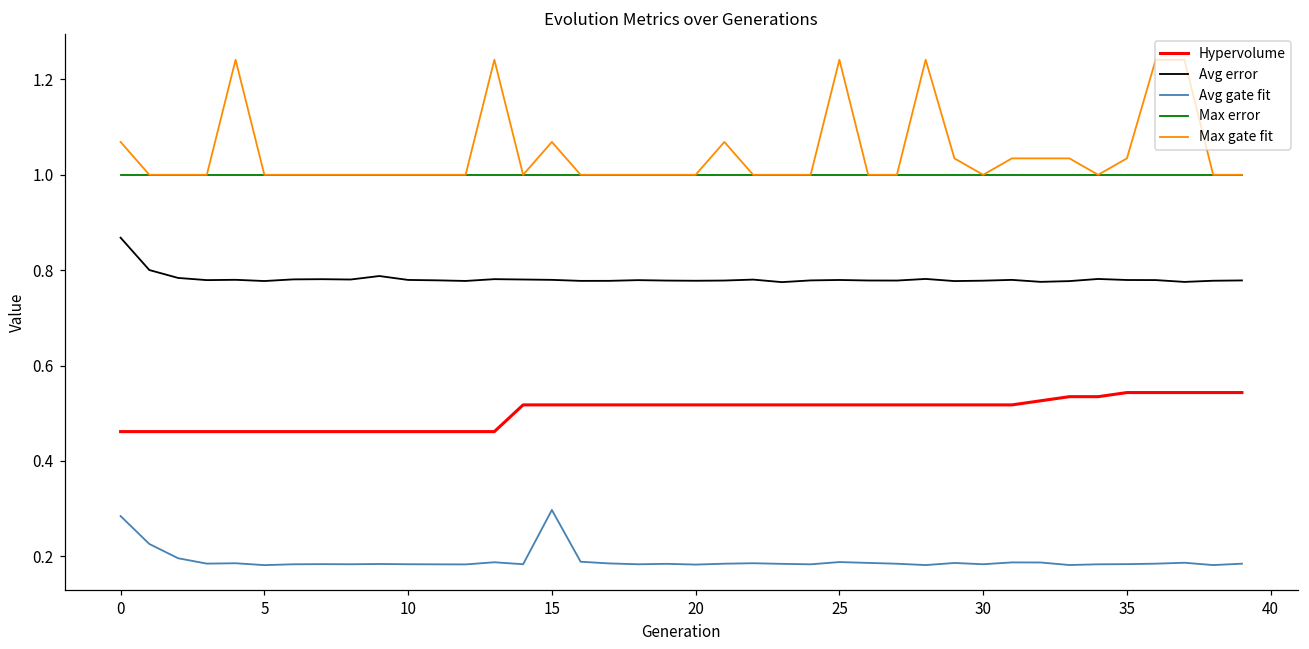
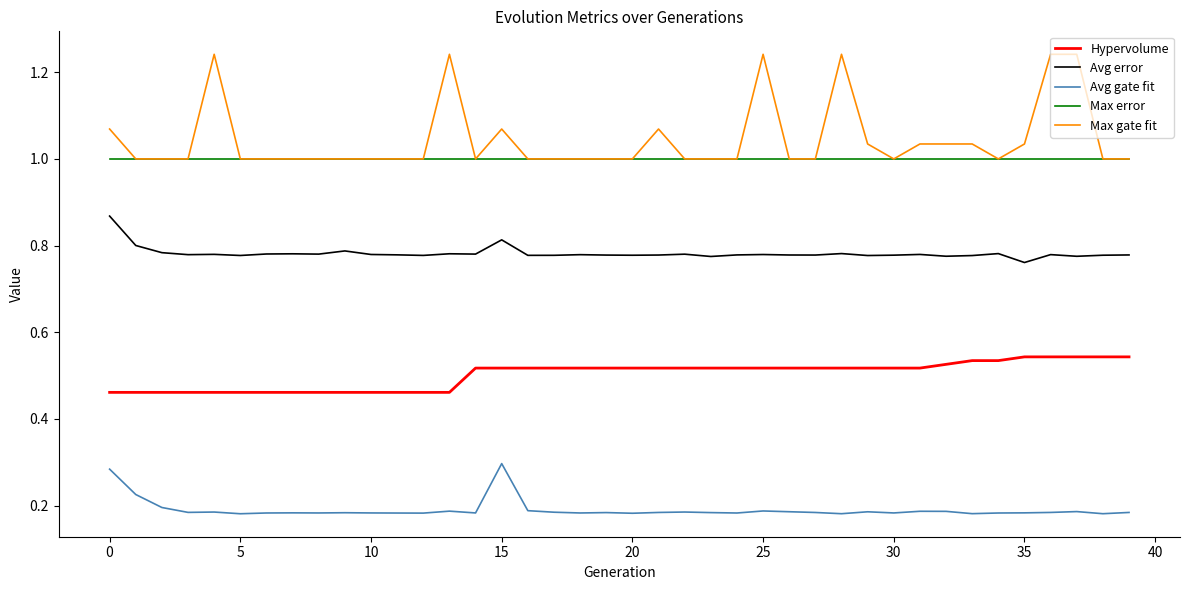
Avg error, 15: 0.78 -> 0.81
Avg error, 35: 0.78 -> 0.76
